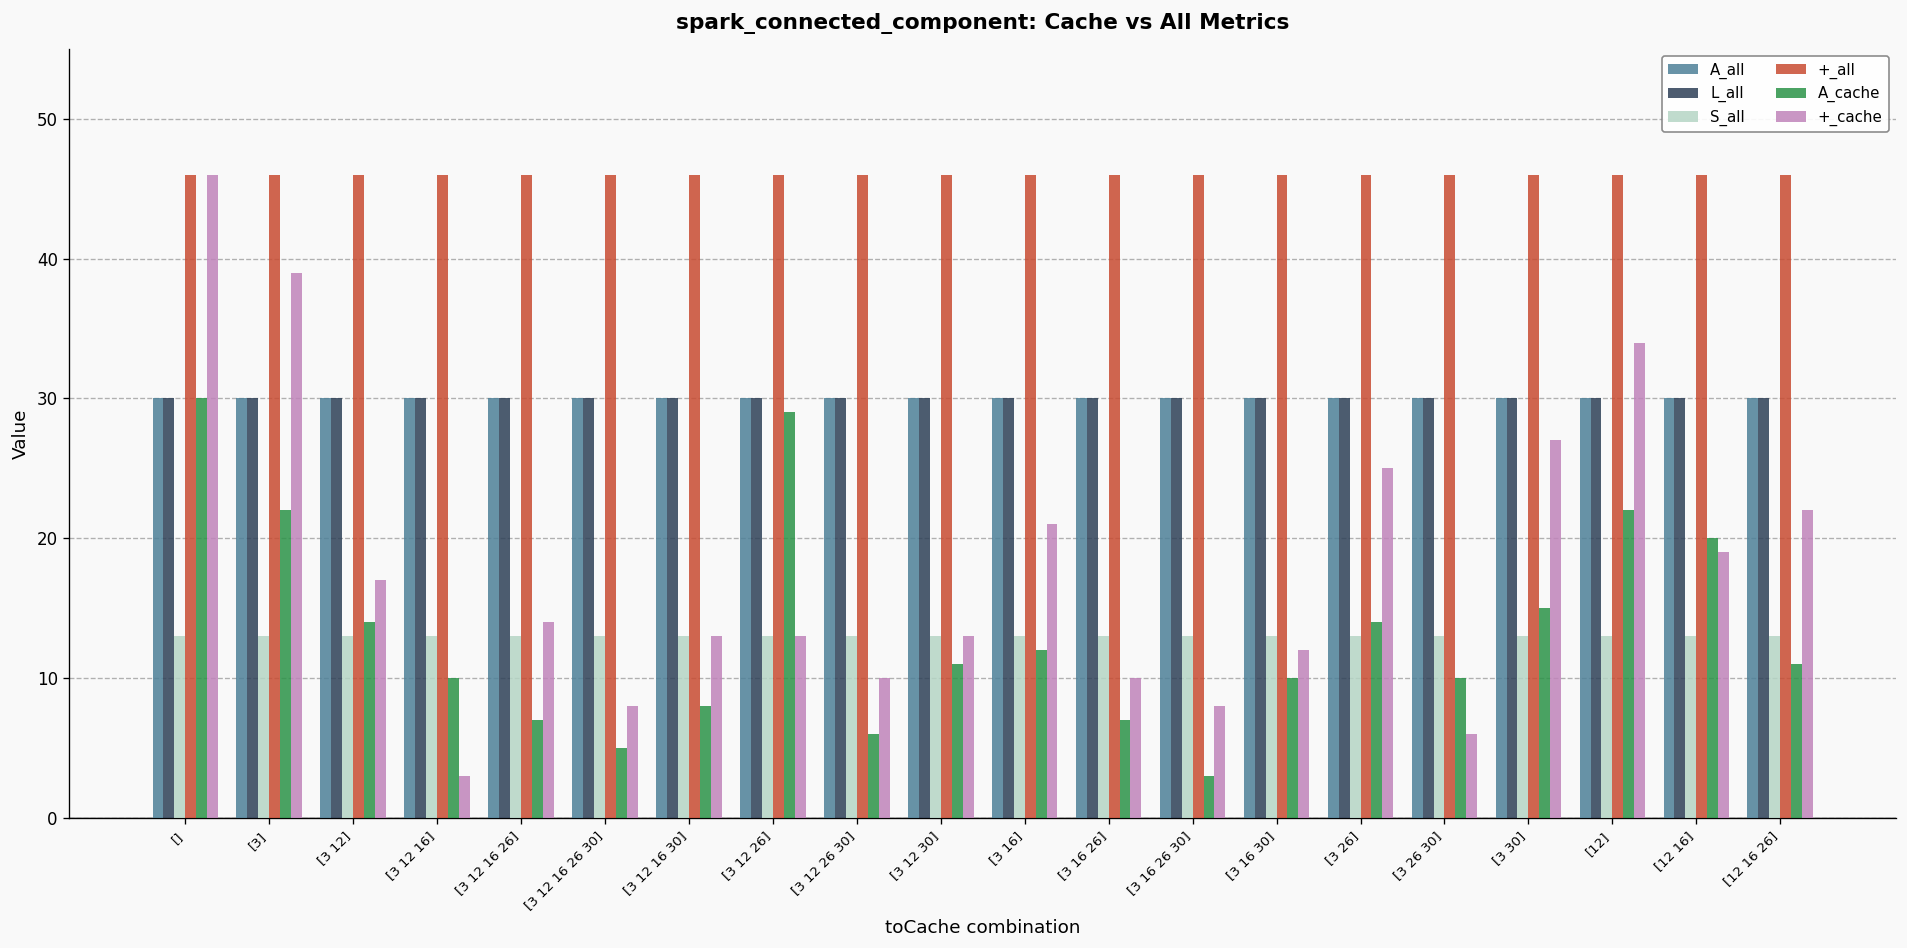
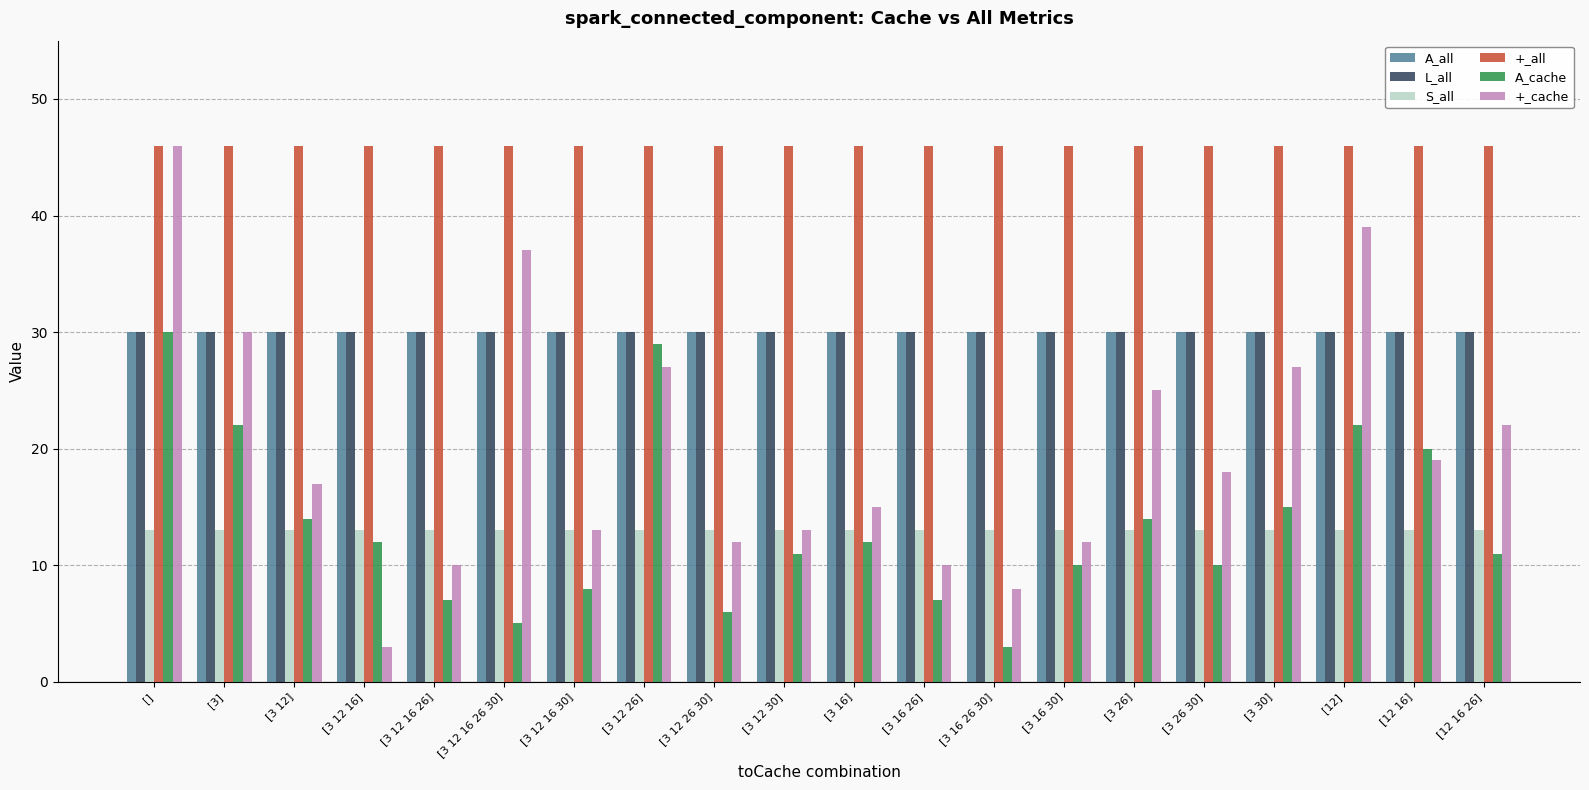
+_cache, [3]: 39 -> 30
A_cache, [3 12 16]: 10 -> 12
+_cache, [3 12 16 26]: 14 -> 10
+_cache, [3 12 16 26 30]: 8 -> 37
+_cache, [3 12 26]: 13 -> 27
+_cache, [3 12 26 30]: 10 -> 12
+_cache, [3 16]: 21 -> 15
+_cache, [3 26 30]: 6 -> 18
+_cache, [12]: 34 -> 39
